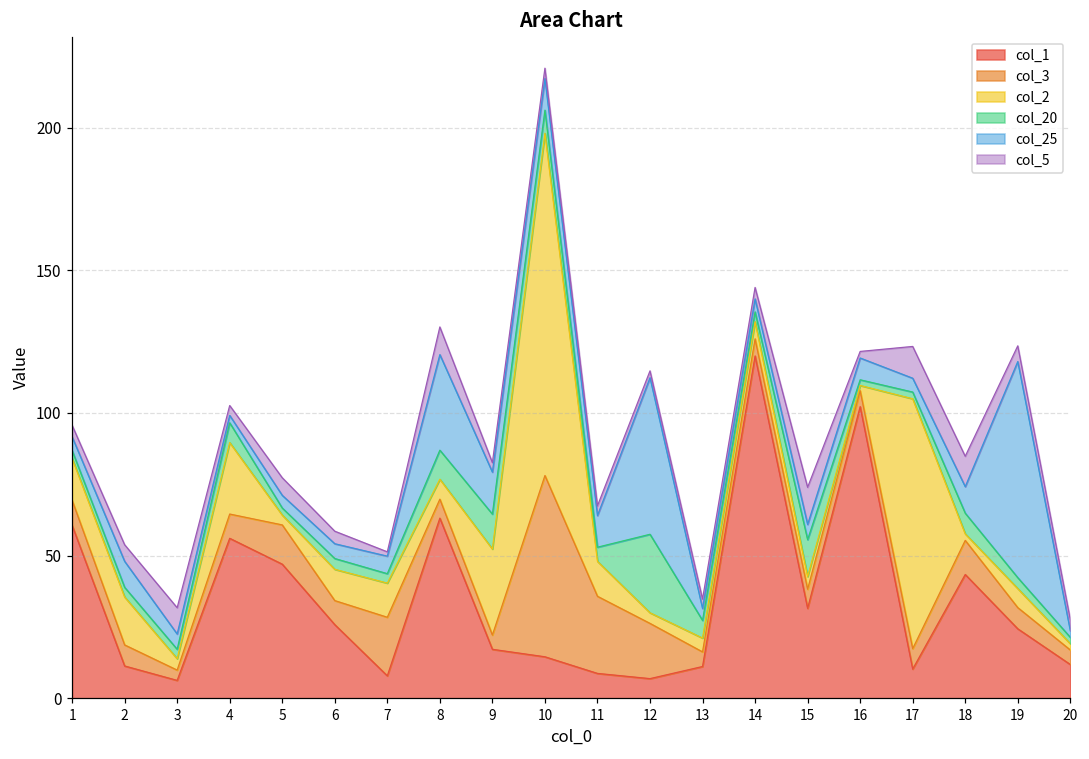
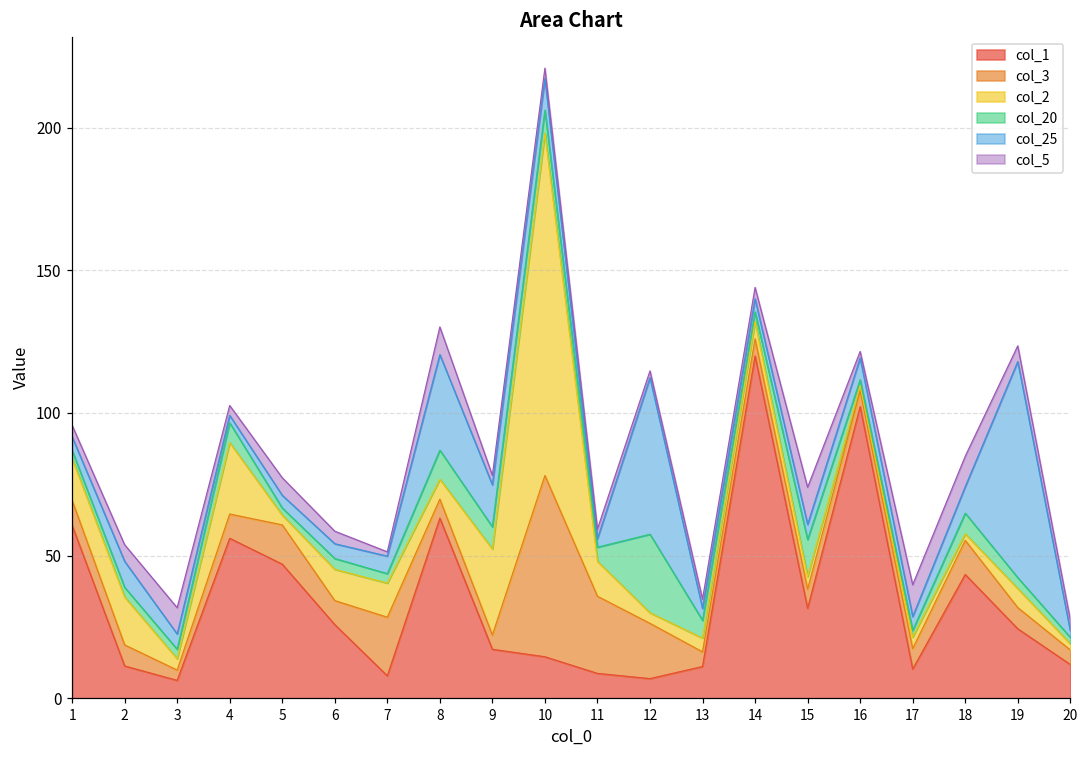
col_20, 9: 12 -> 8
col_25, 11: 11 -> 3
col_2, 17: 88 -> 4
